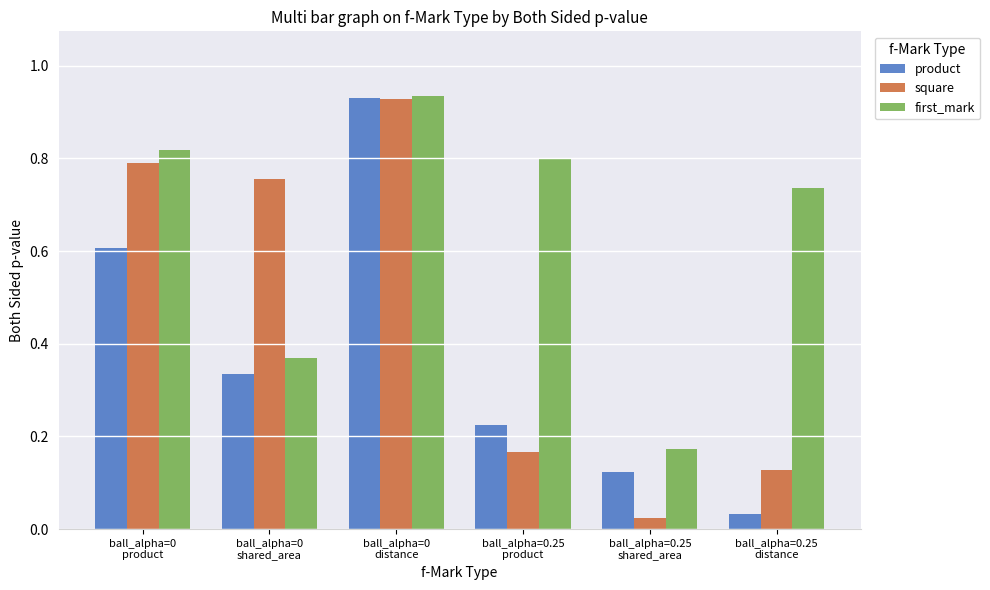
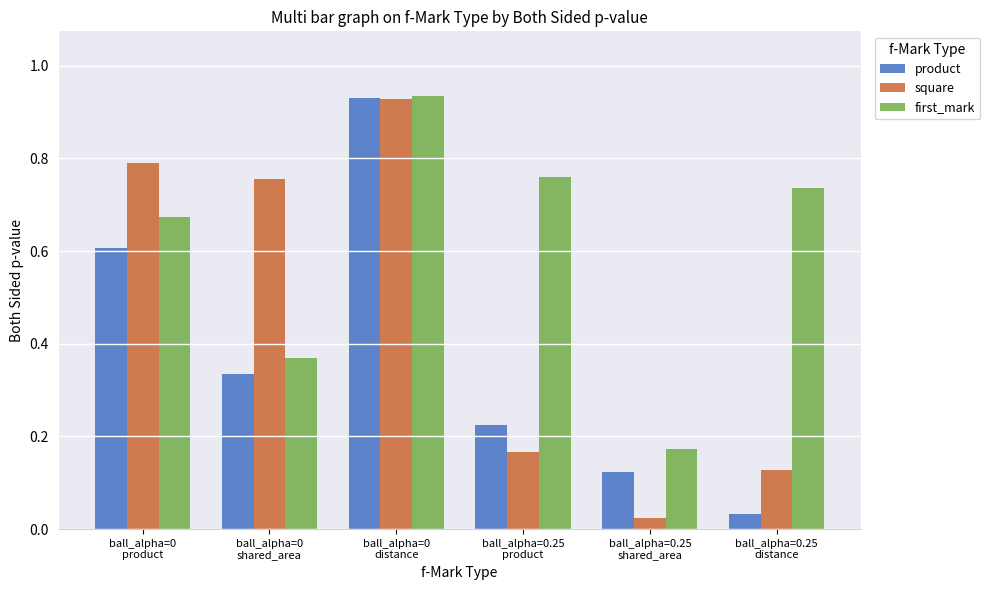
first_mark, ball_alpha=0 product: 0.82 -> 0.67
first_mark, ball_alpha=0.25 product: 0.80 -> 0.76
